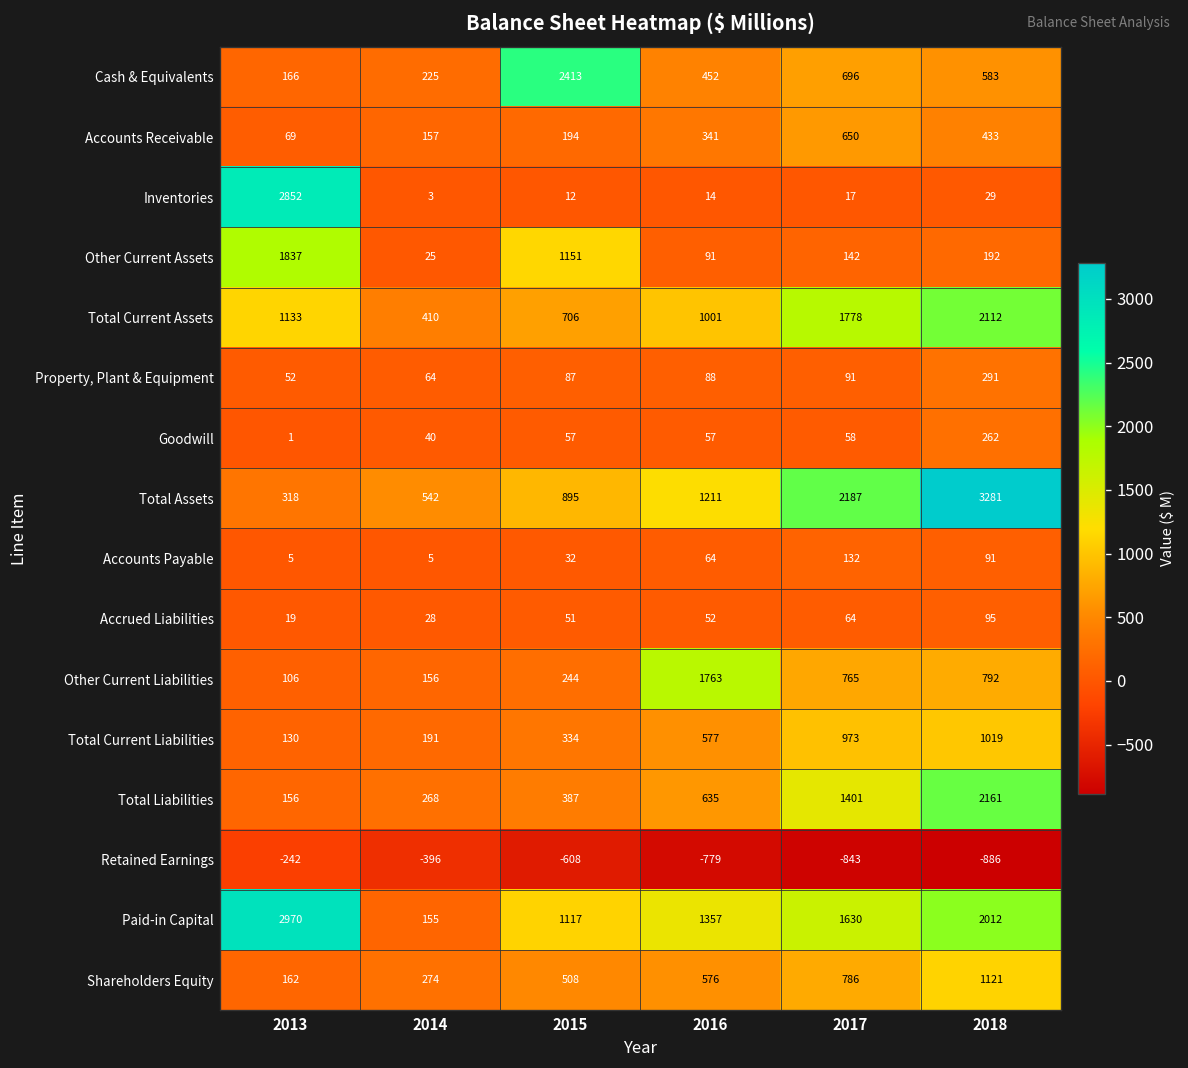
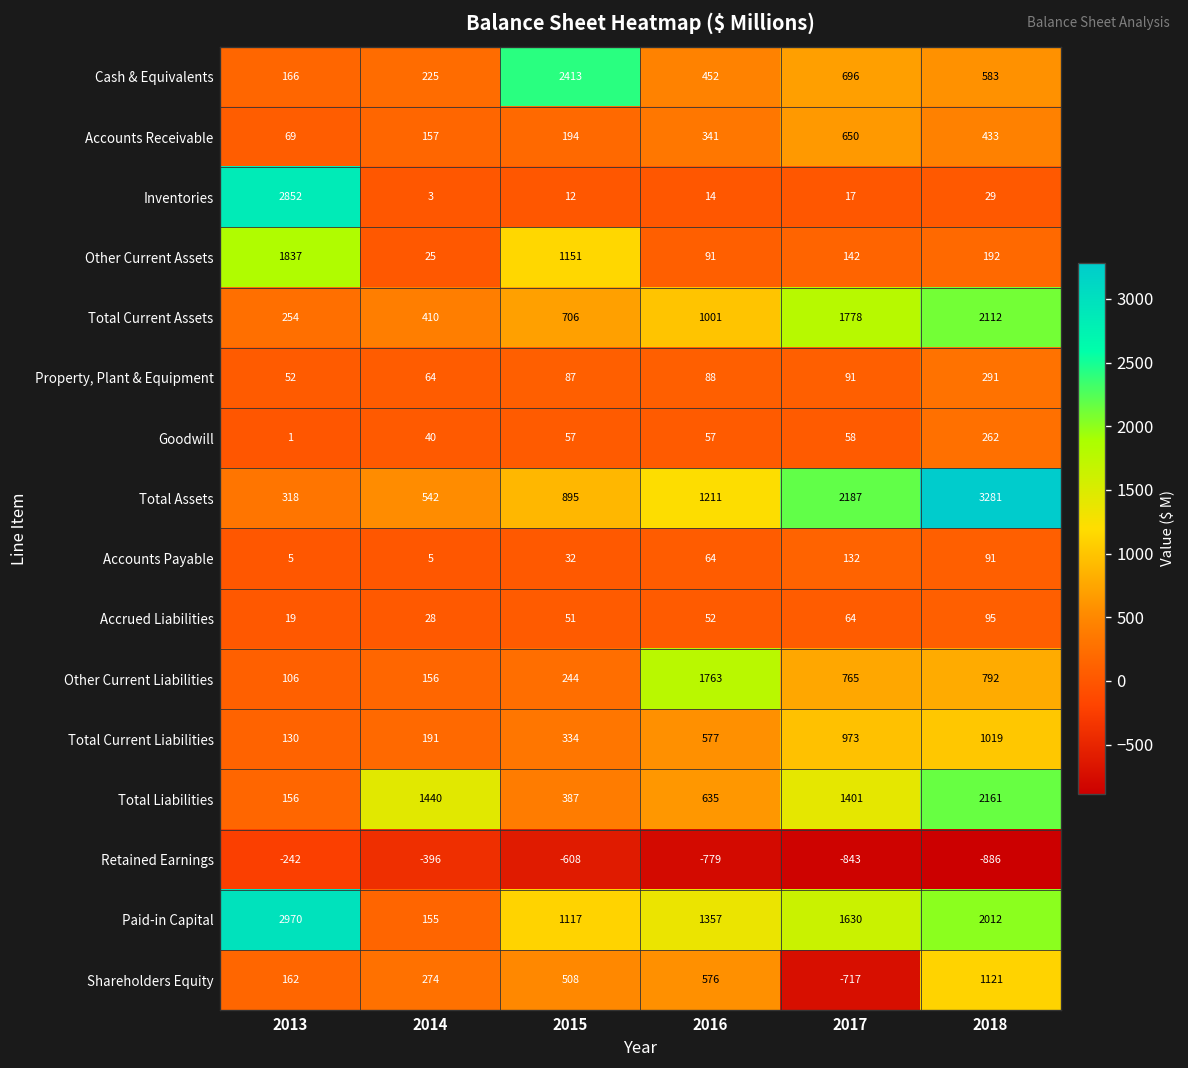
Total Current Assets, 2013: 1133 -> 254
Total Liabilities, 2014: 268 -> 1440
Shareholders Equity, 2017: 786 -> -717
